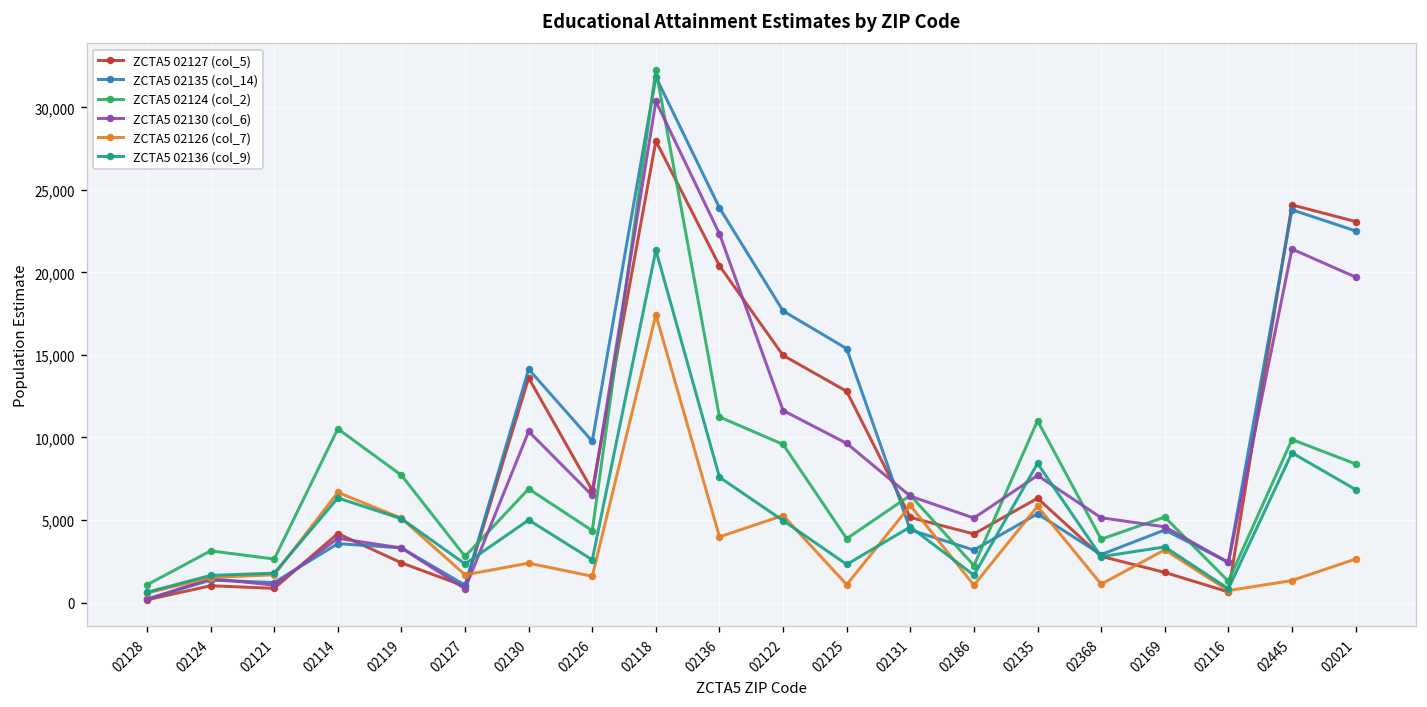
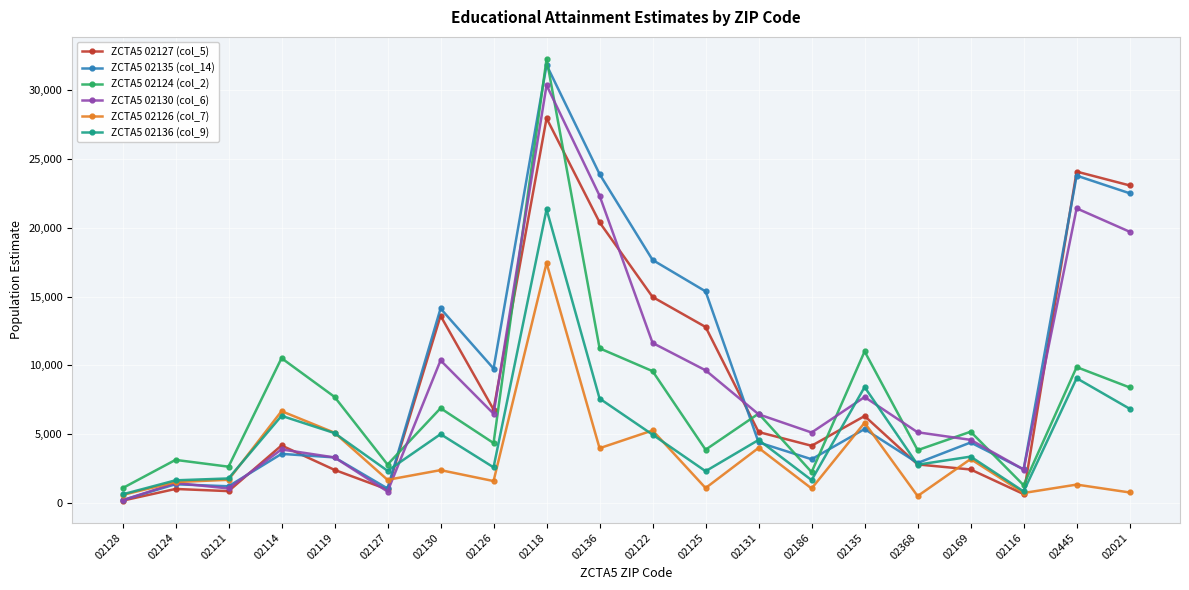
ZCTA5 02126 (col_7), 02131: 5,900 -> 4,000
ZCTA5 02126 (col_7), 02368: 1,100 -> 500
ZCTA5 02127 (col_5), 02169: 1,800 -> 2,400
ZCTA5 02126 (col_7), 02021: 2,600 -> 800
